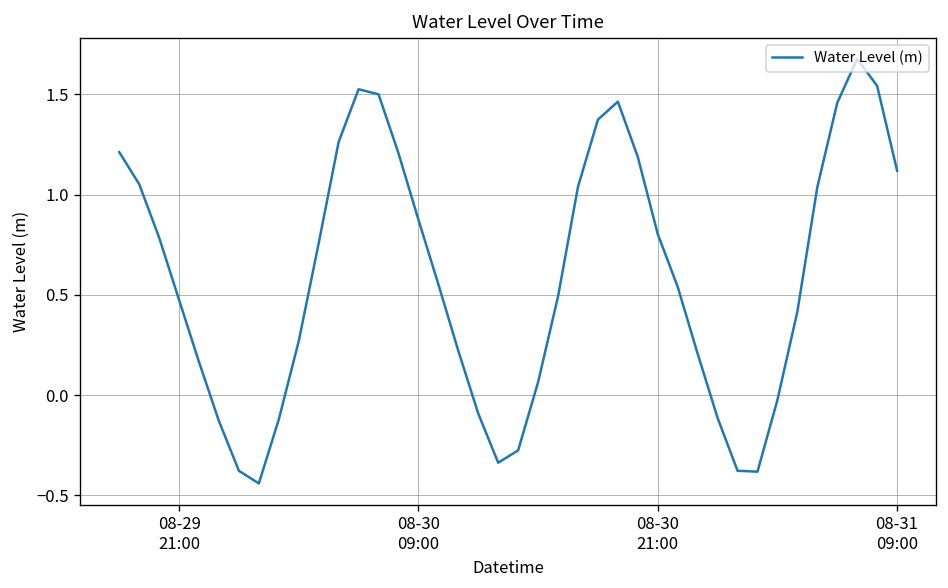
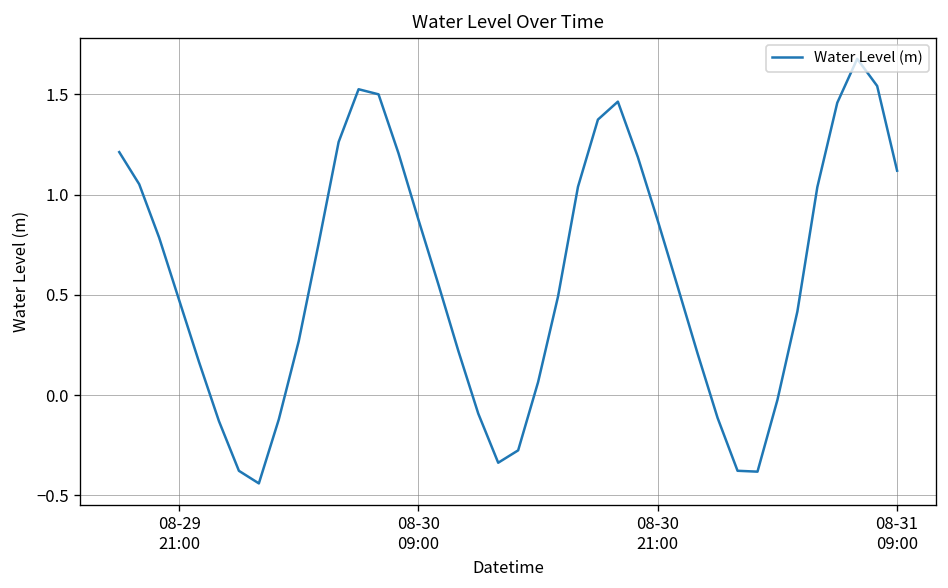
08-30 21:00: 0.80 -> 0.87
